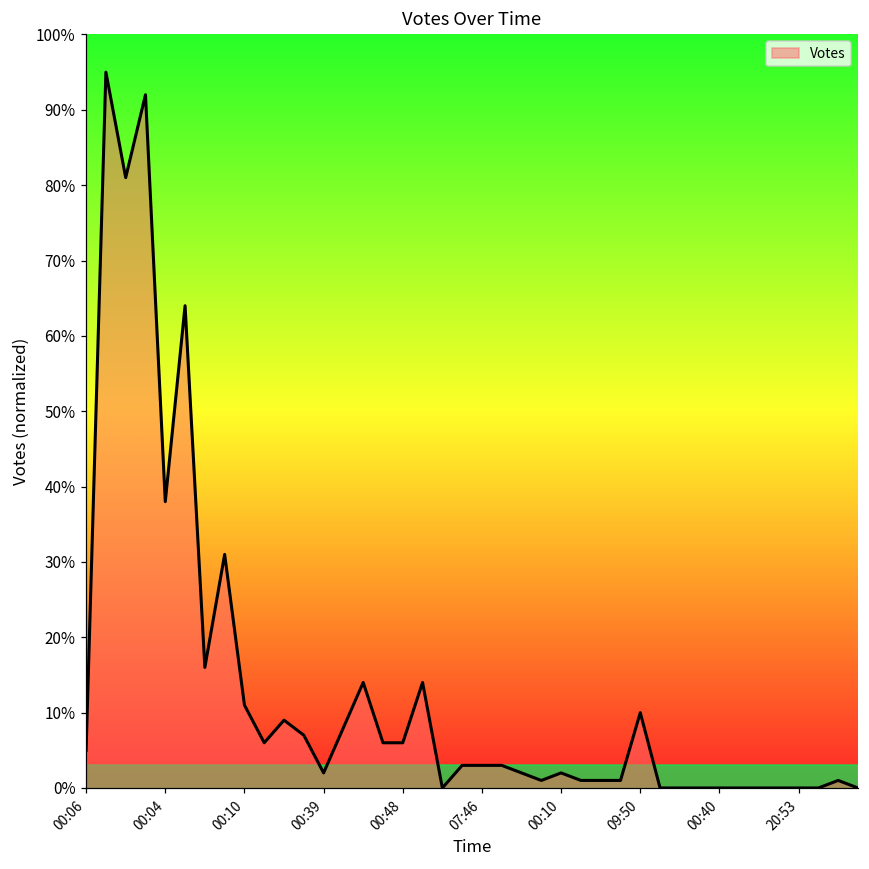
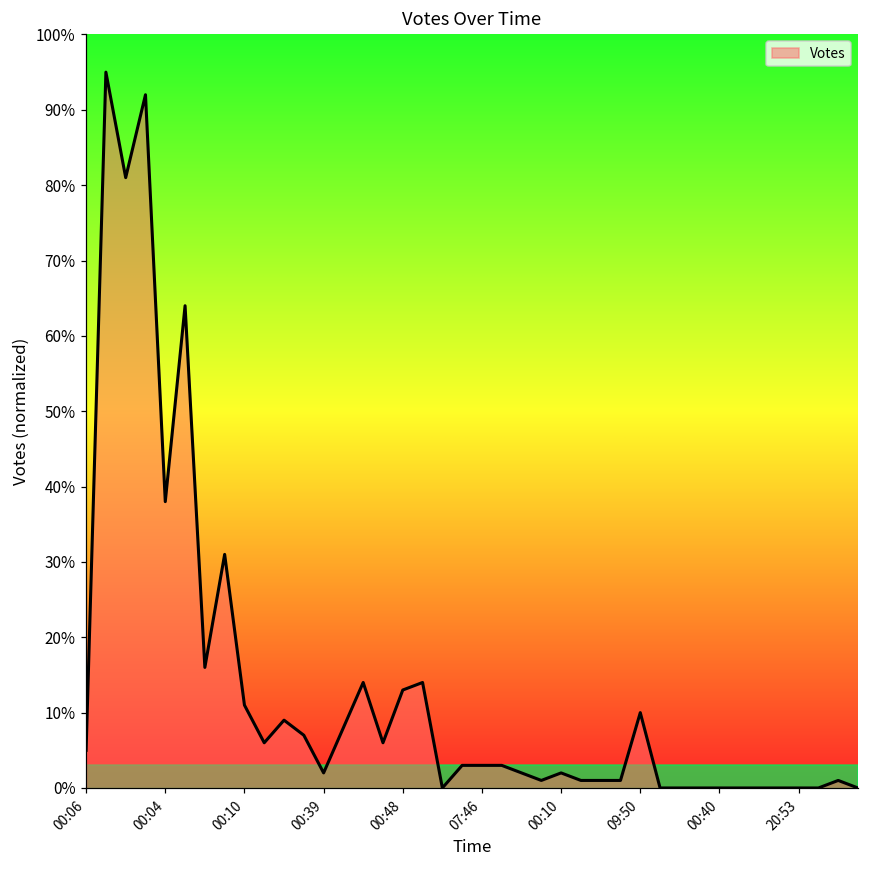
00:48: 6% -> 13%
